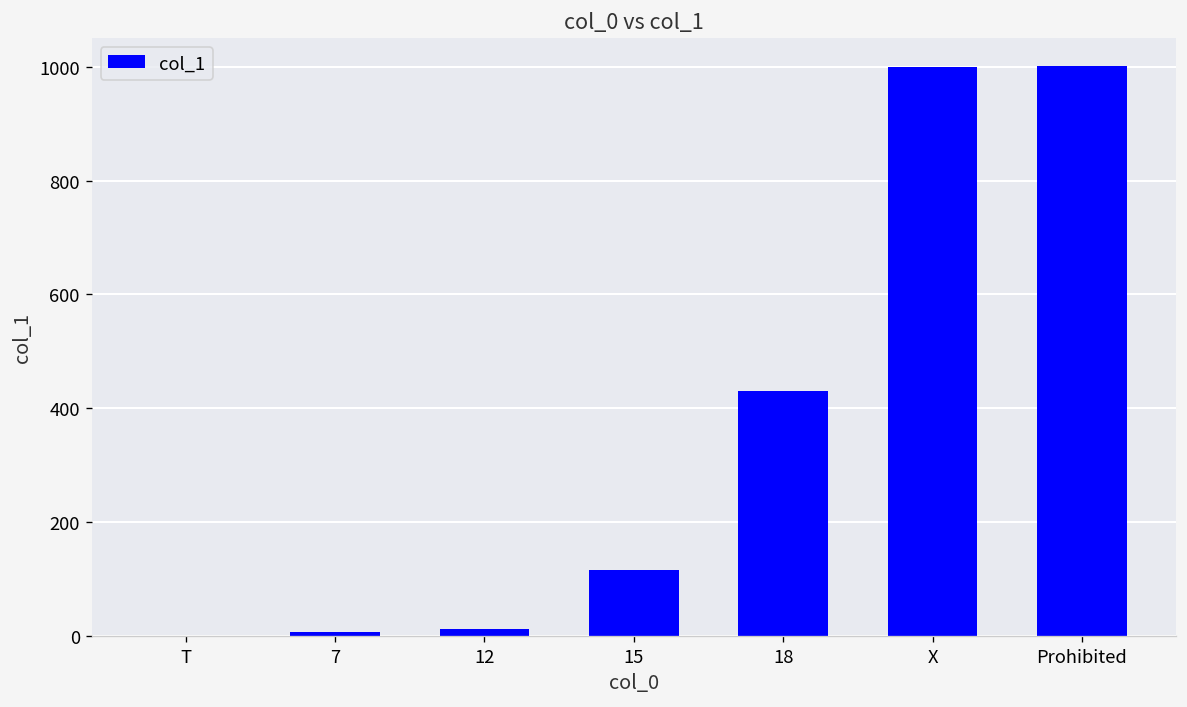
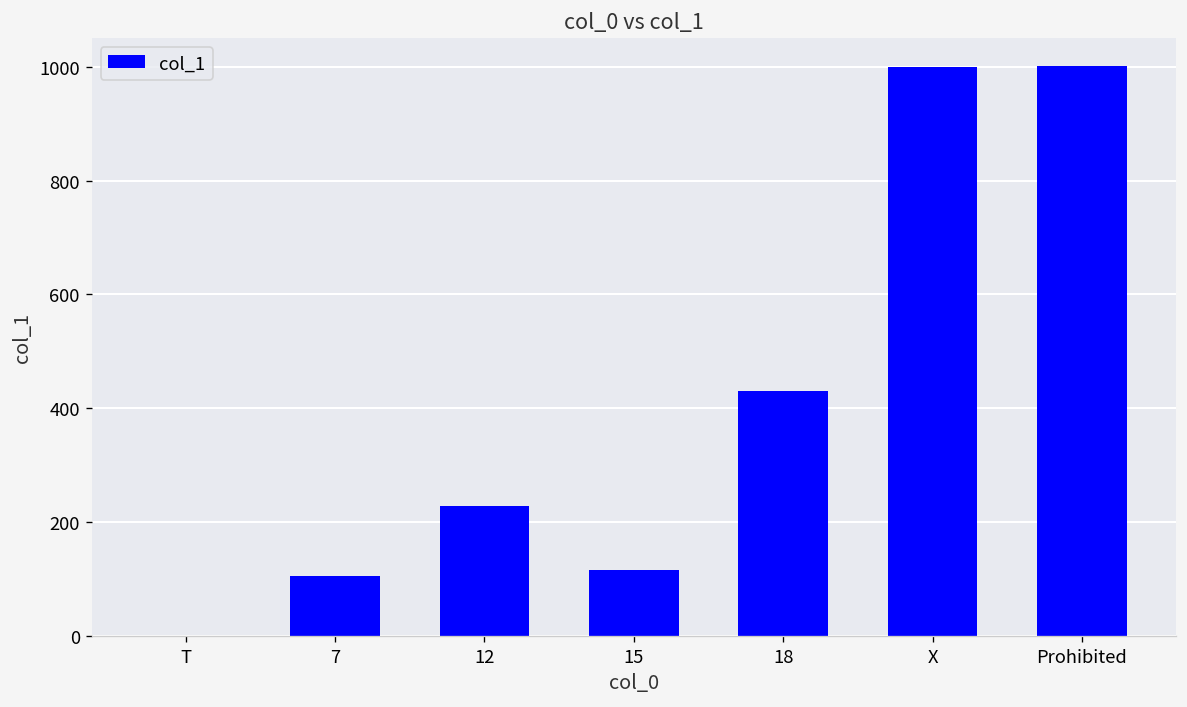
7: 10 -> 110
12: 10 -> 230
